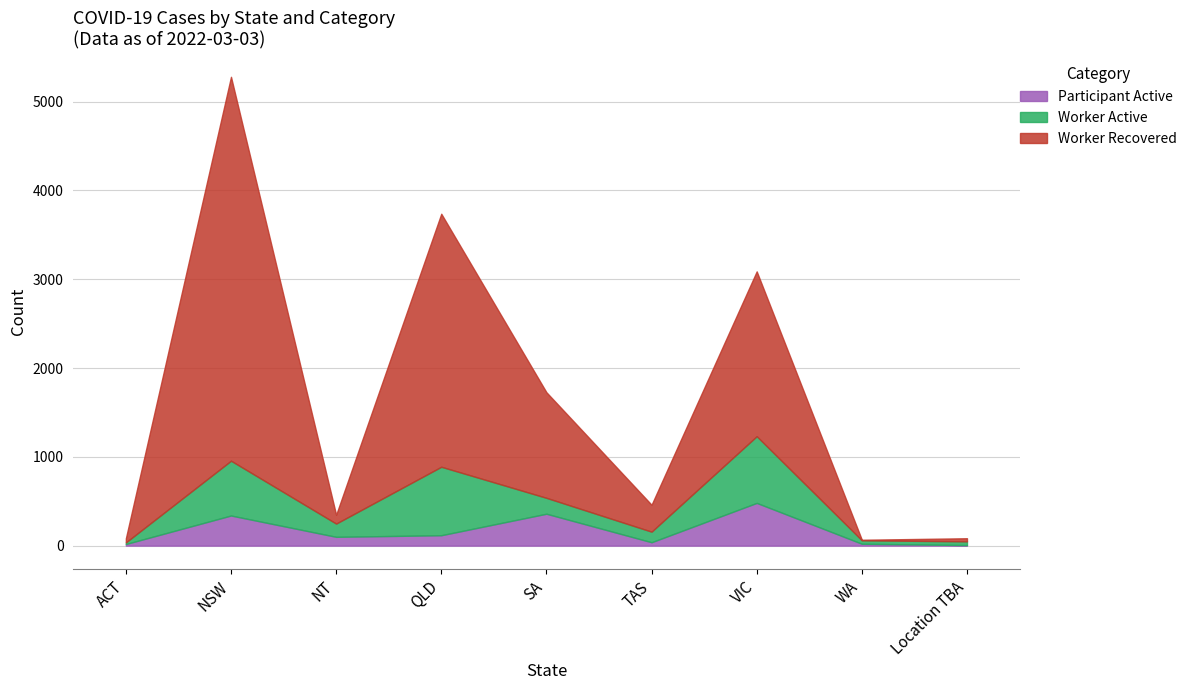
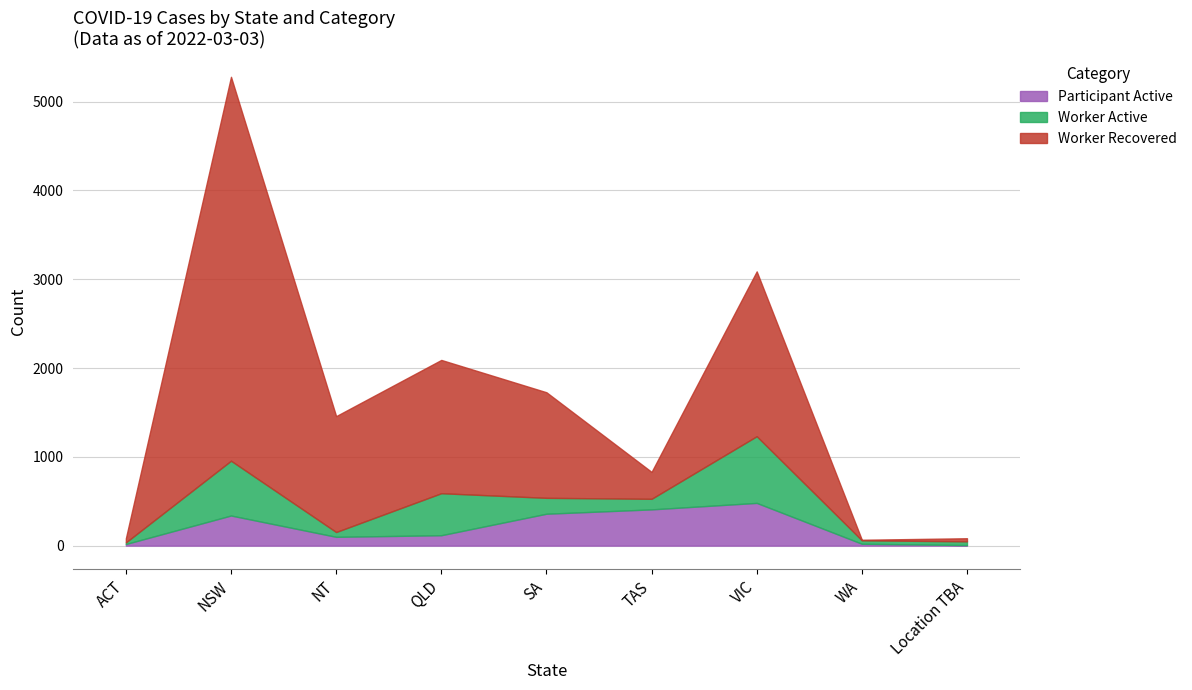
Worker Active, NT: 150 -> 50
Worker Recovered, NT: 100 -> 1300
Worker Active, QLD: 800 -> 500
Worker Recovered, QLD: 2800 -> 1500
Participant Active, TAS: 0 -> 400
